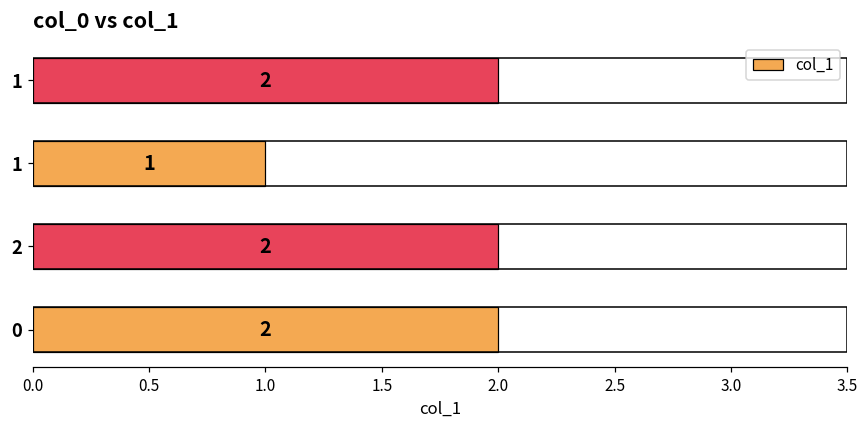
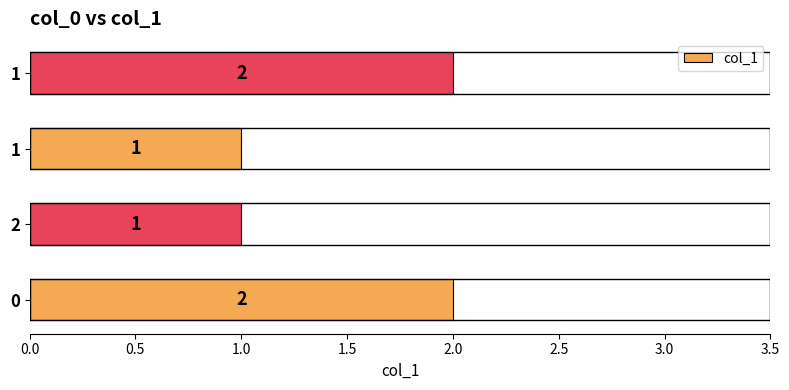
2: 2 -> 1
